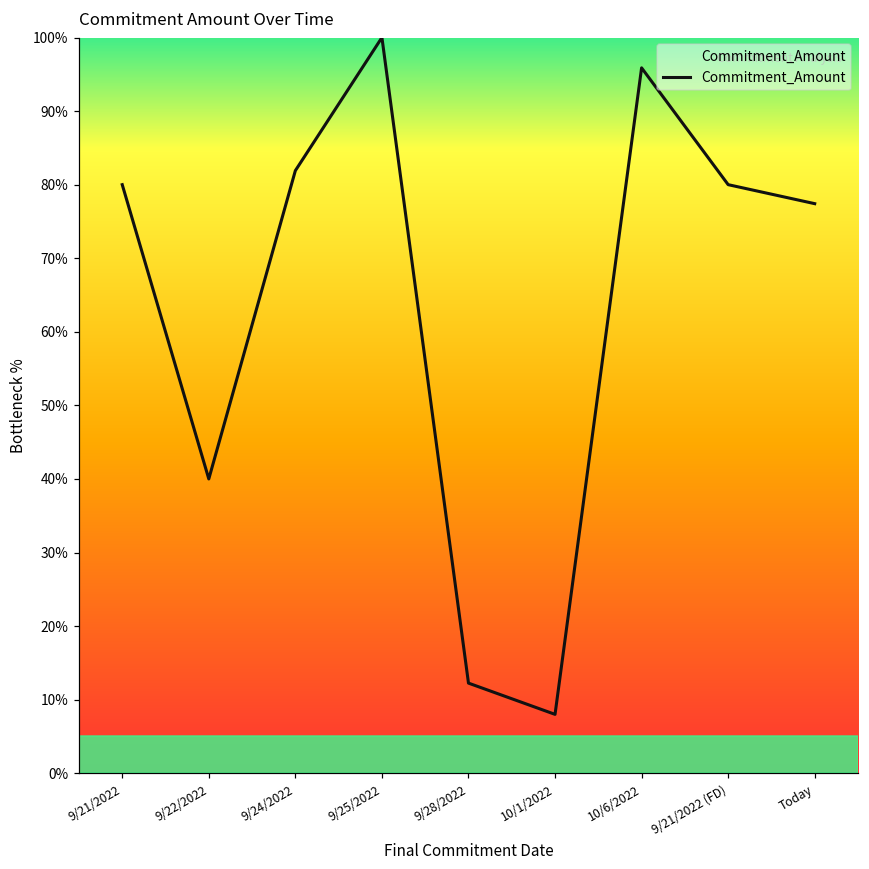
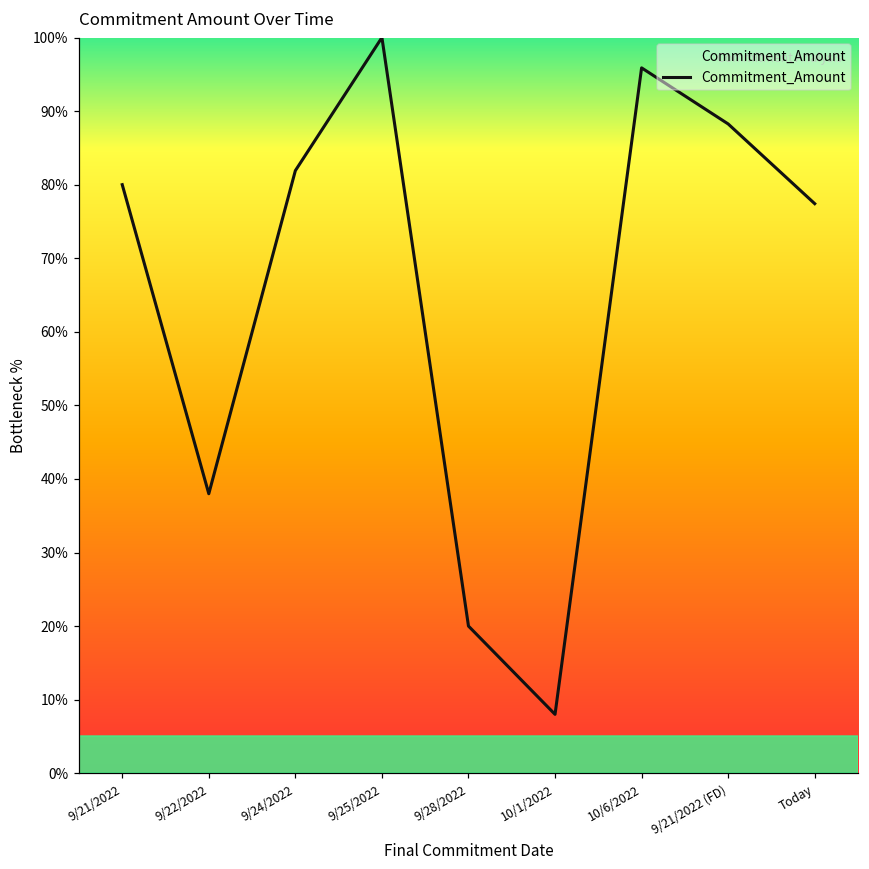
9/22/2022: 40% -> 38%
9/28/2022: 12% -> 20%
9/21/2022 (FD): 80% -> 88%
